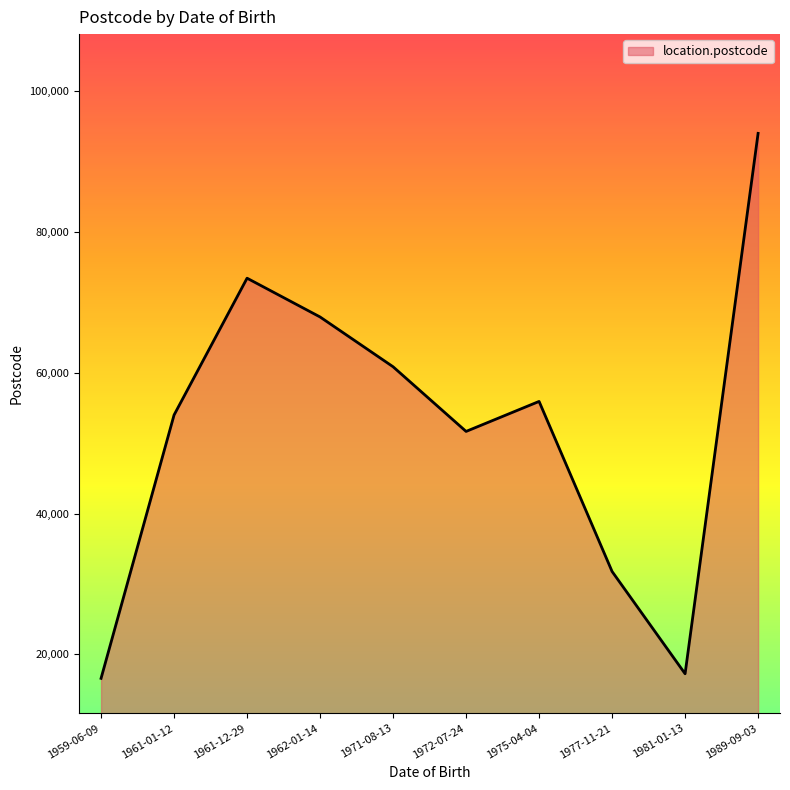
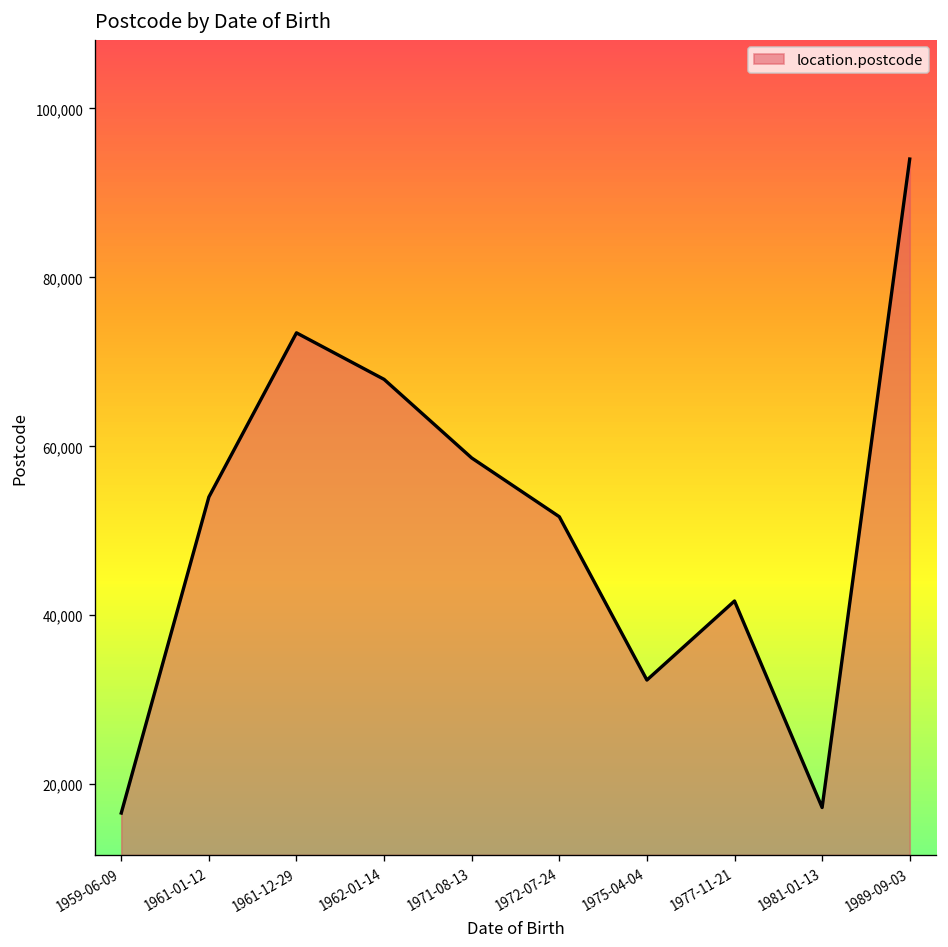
1971-08-13: 61,000 -> 59,000
1975-04-04: 56,000 -> 32,000
1977-11-21: 32,000 -> 42,000
